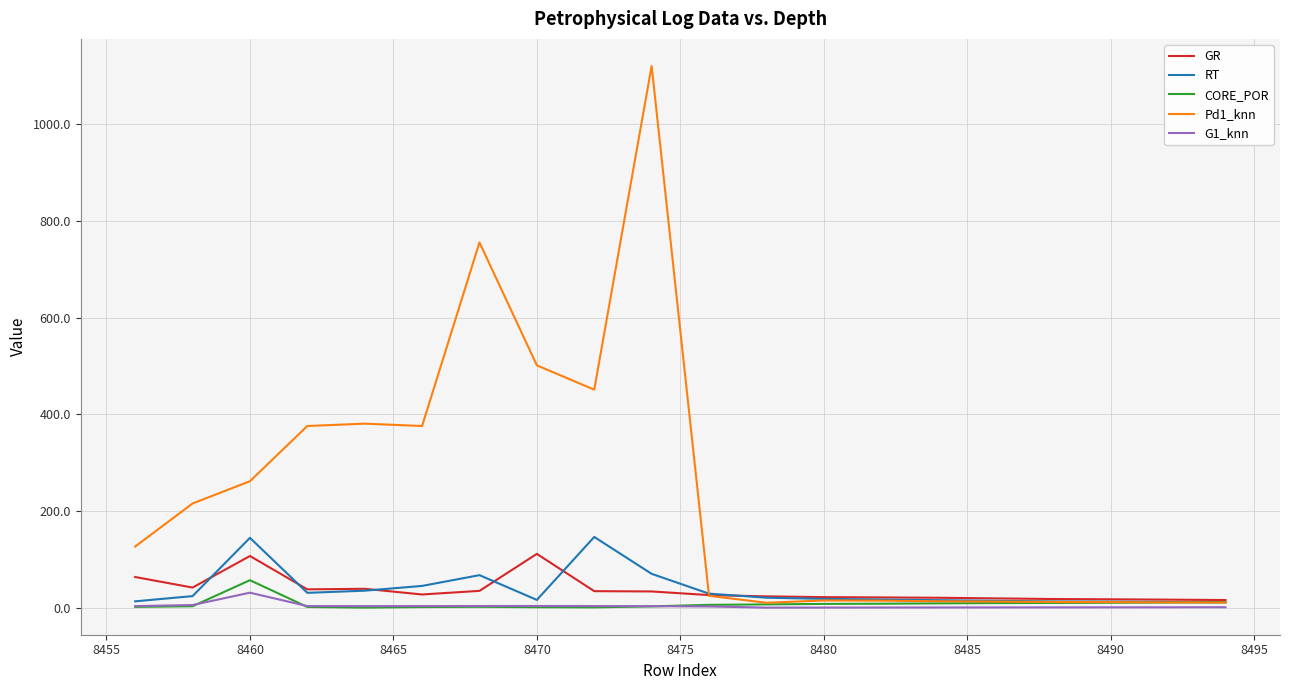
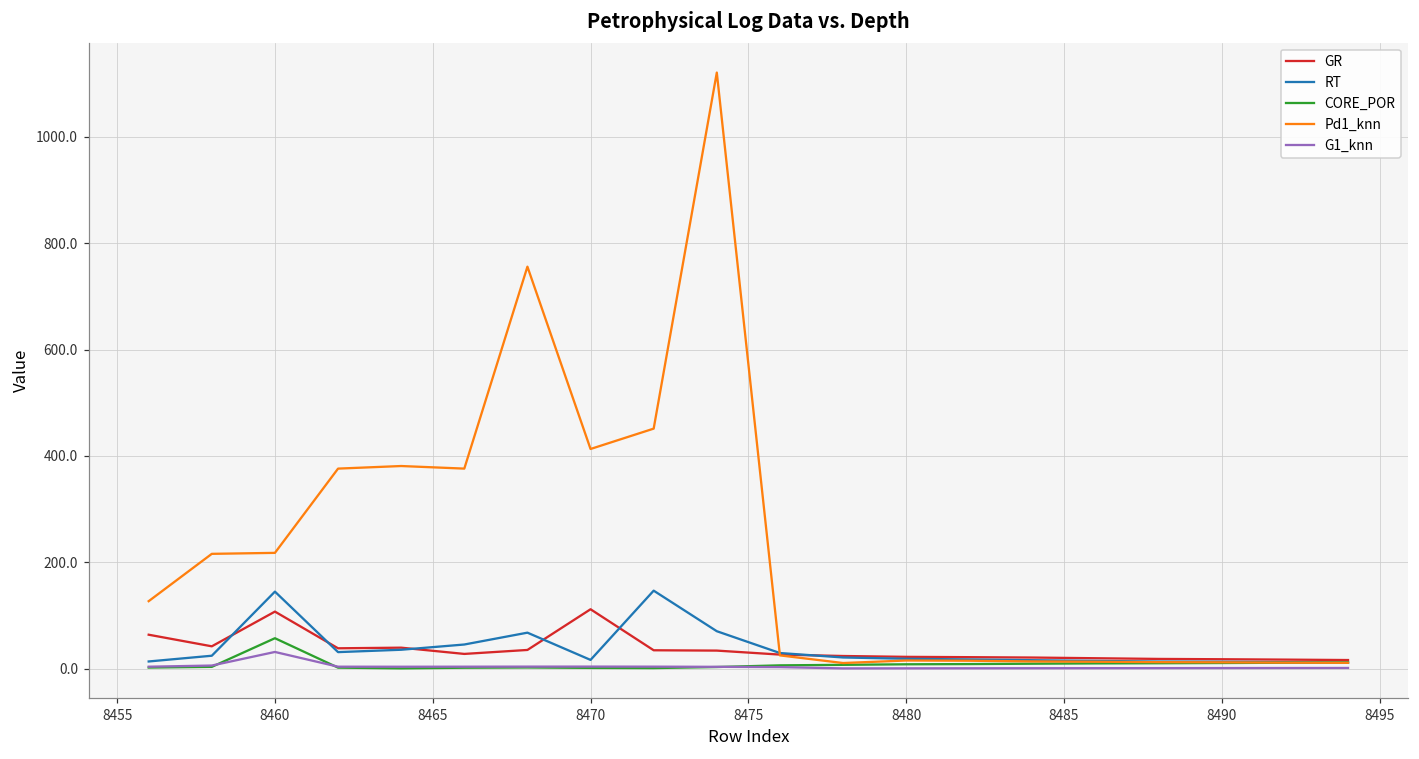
Pd1_knn, 8460: 260 -> 220
Pd1_knn, 8470: 500 -> 410
